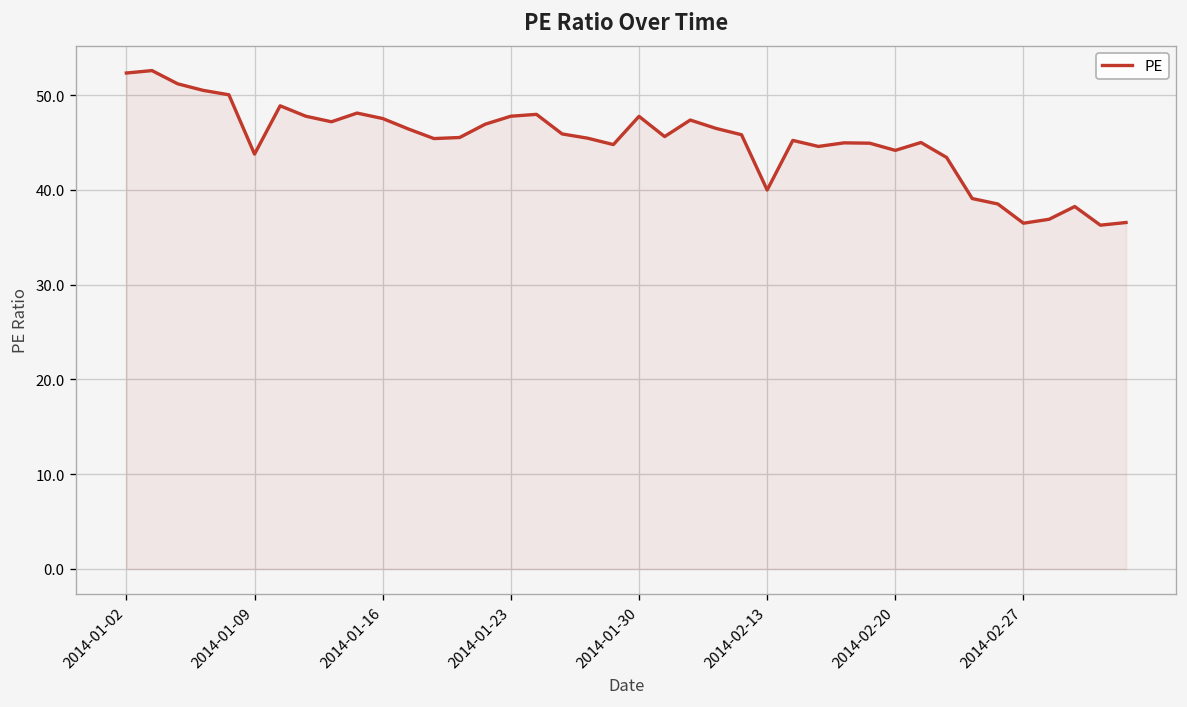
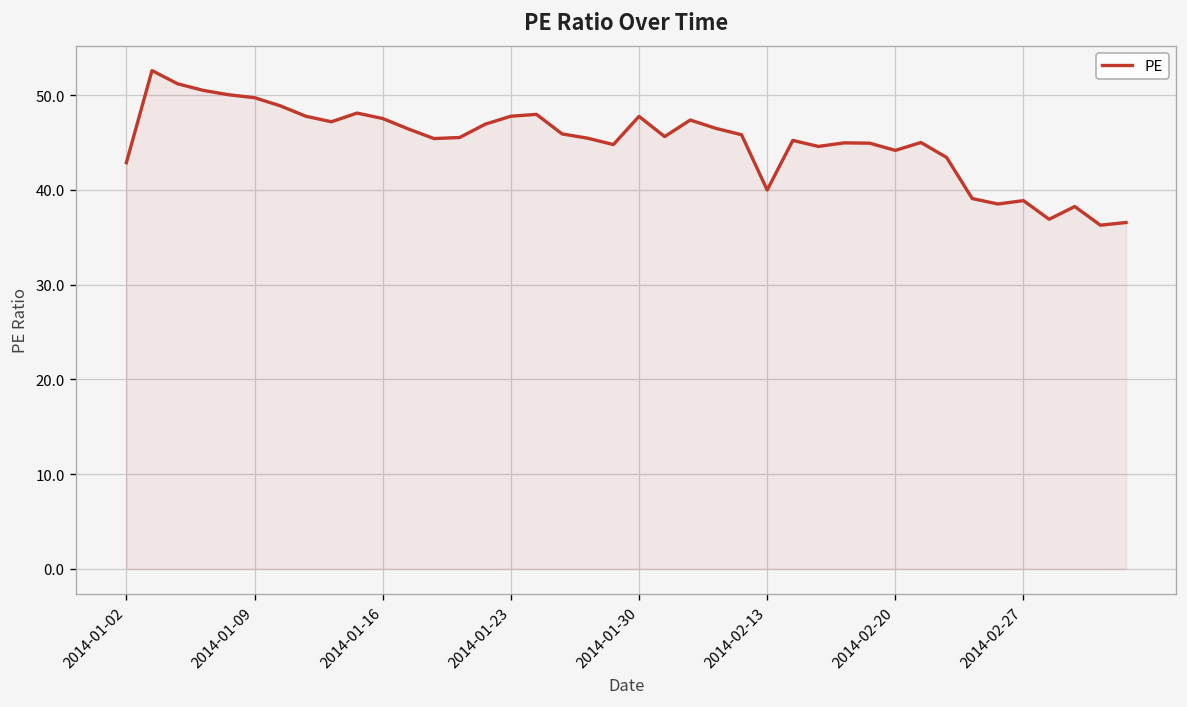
2014-01-02: 52 -> 43
2014-01-09: 44 -> 50
2014-02-27: 36 -> 39
